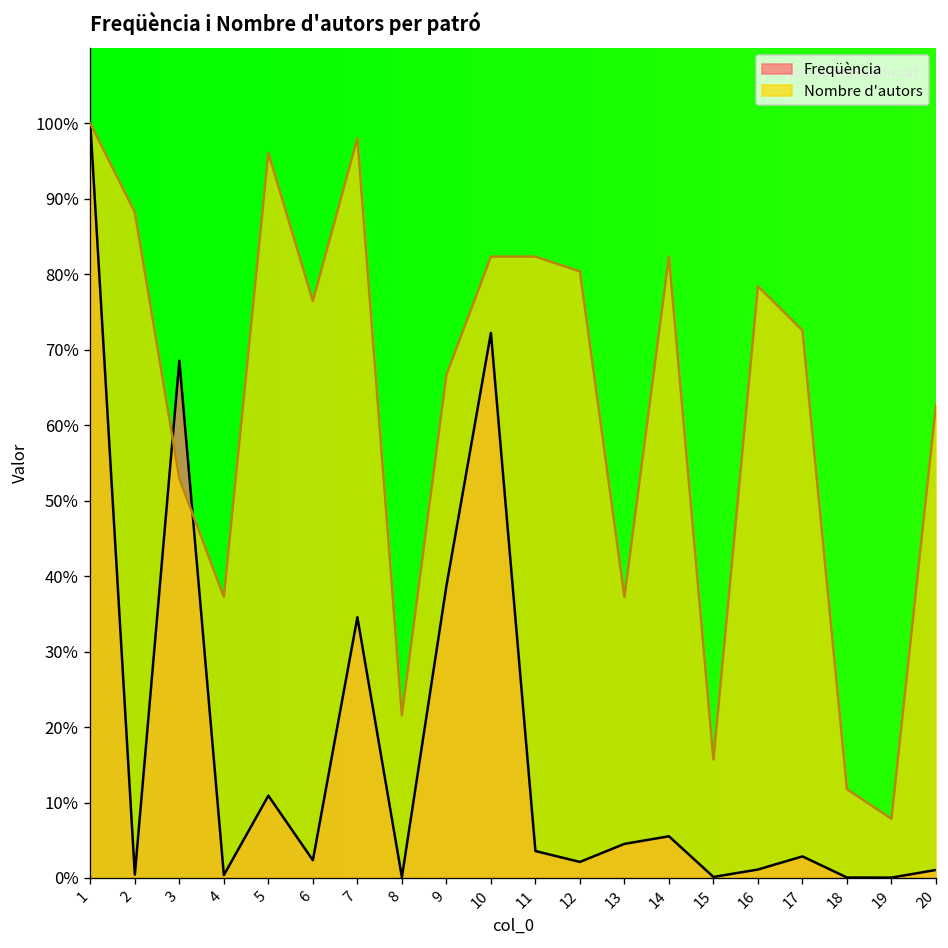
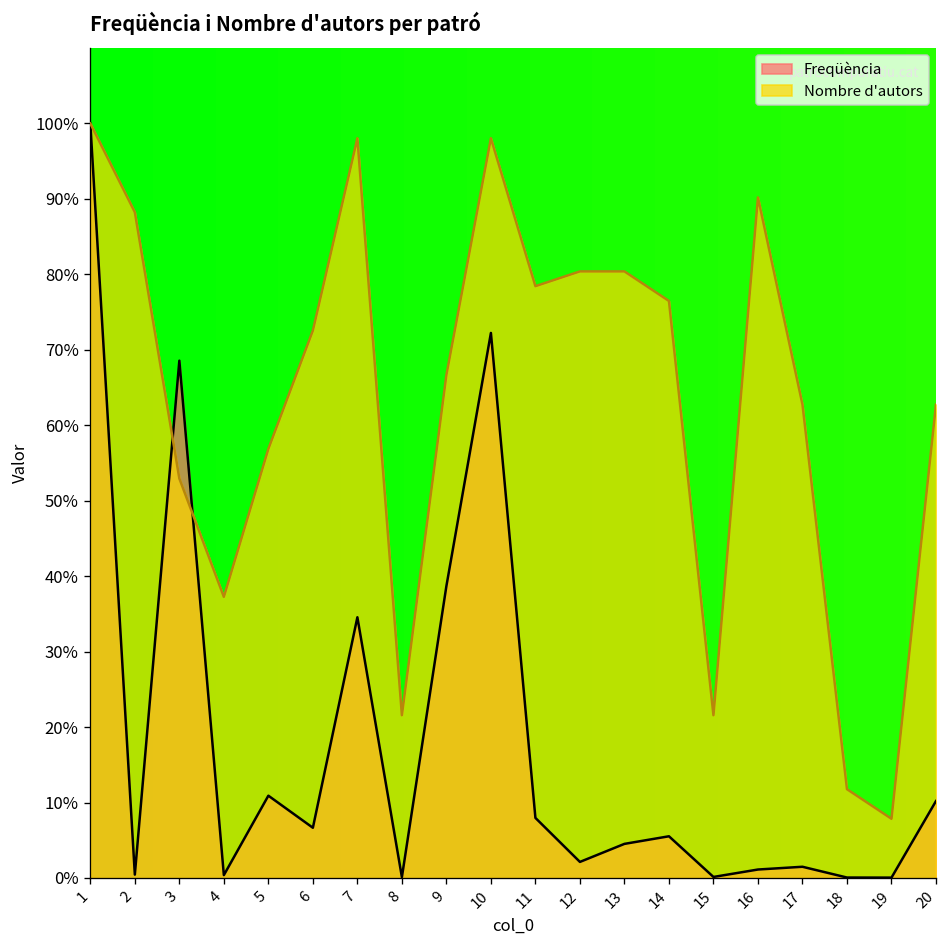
Nombre d'autors, 5: 96% -> 57%
Freqüència, 6: 2% -> 7%
Nombre d'autors, 6: 76% -> 73%
Nombre d'autors, 10: 82% -> 98%
Freqüència, 11: 4% -> 8%
Nombre d'autors, 11: 82% -> 78%
Nombre d'autors, 13: 37% -> 80%
Nombre d'autors, 14: 82% -> 76%
Nombre d'autors, 15: 16% -> 22%
Nombre d'autors, 16: 78% -> 90%
Freqüència, 17: 3% -> 1%
Nombre d'autors, 17: 73% -> 63%
Freqüència, 20: 1% -> 10%
